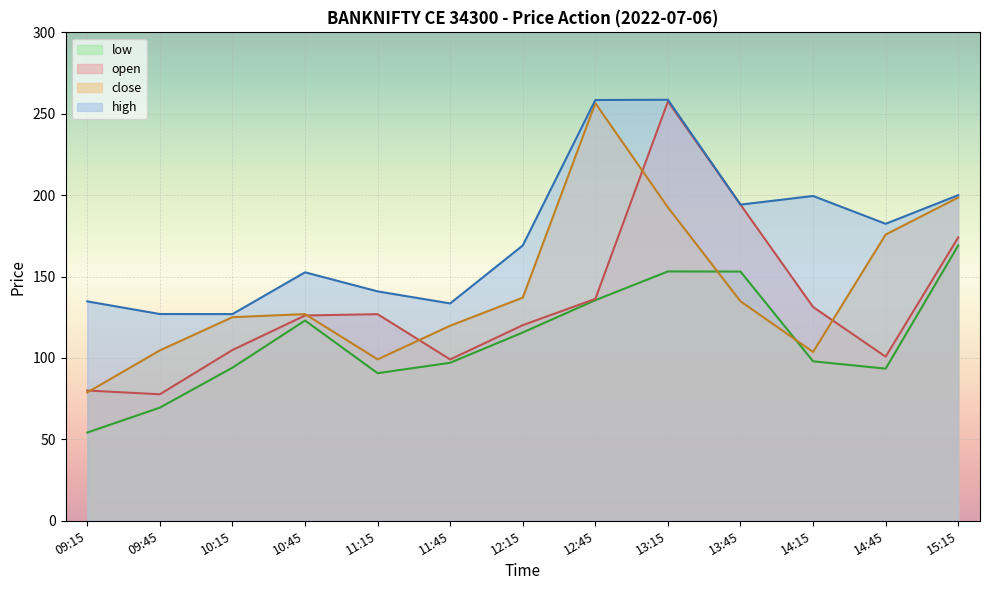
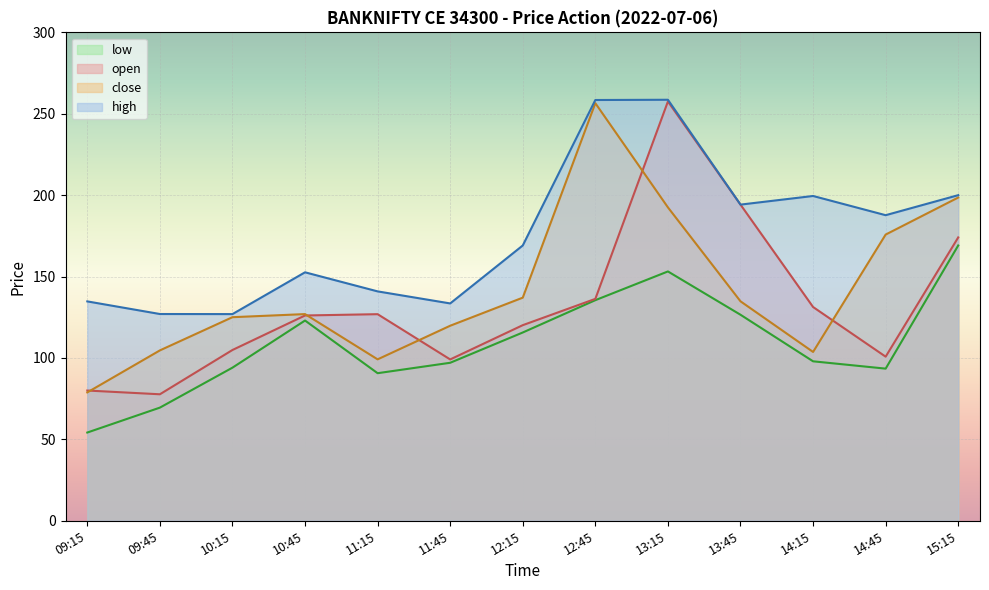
low, 13:45: 153 -> 127
high, 14:45: 182 -> 188
